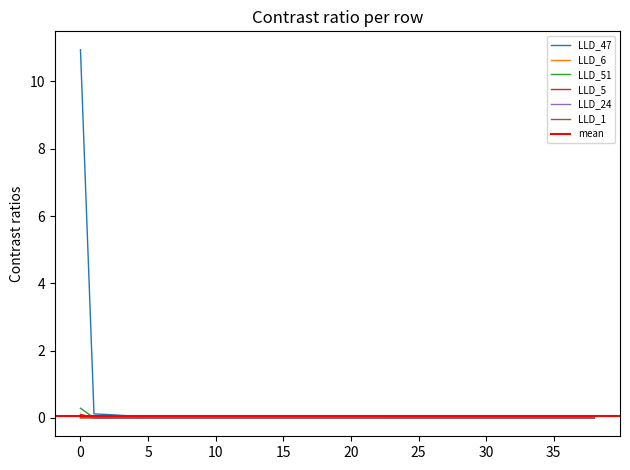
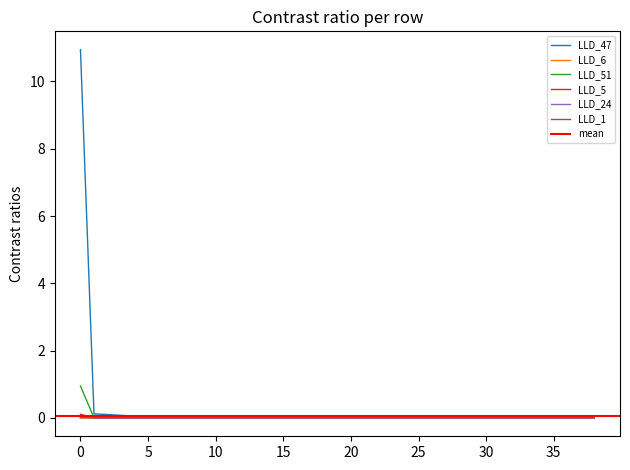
LLD_51, 0: 0.3 -> 0.9
